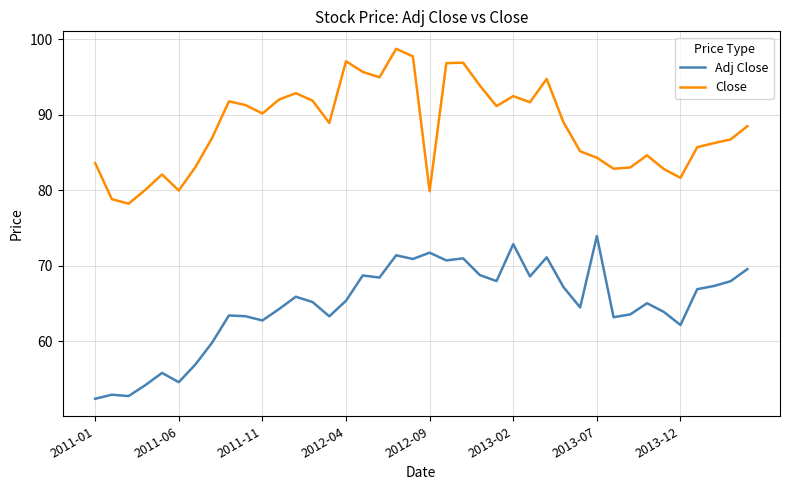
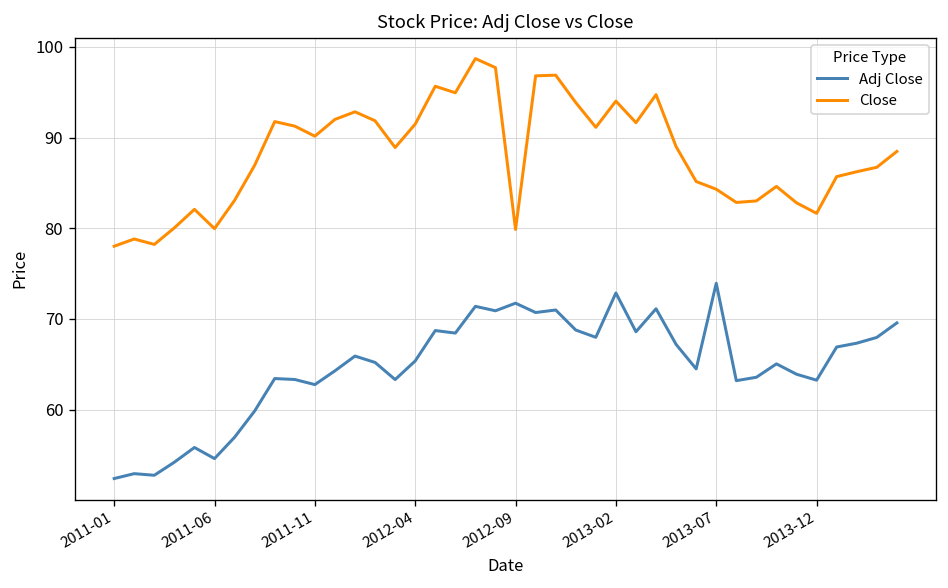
Close, 2011-01: 84 -> 78
Close, 2012-04: 97 -> 91
Close, 2013-02: 92 -> 94
Adj Close, 2013-12: 62 -> 63
